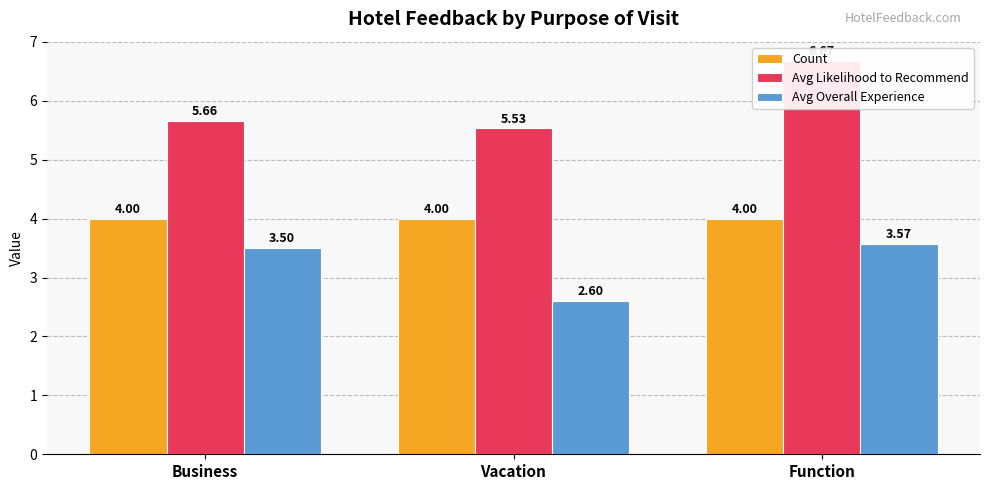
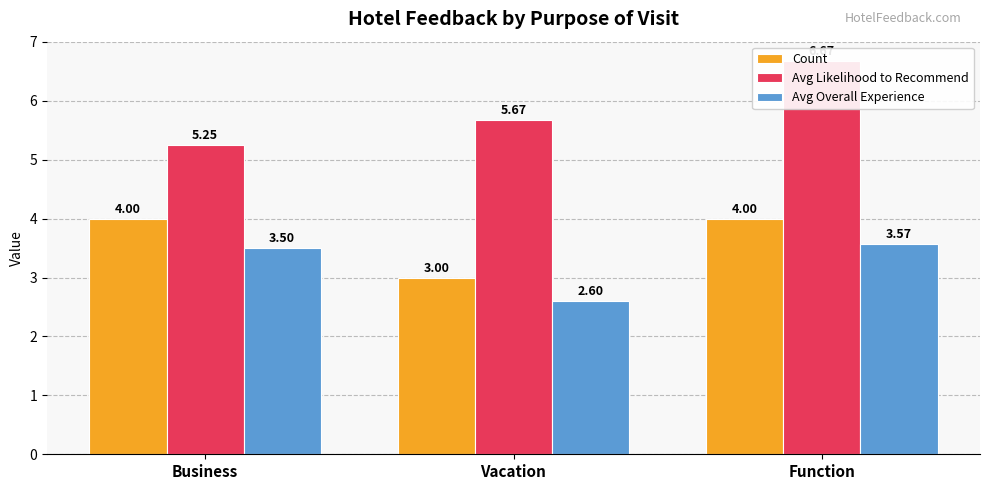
Avg Likelihood to Recommend, Business: 5.66 -> 5.25
Count, Vacation: 4.00 -> 3.00
Avg Likelihood to Recommend, Vacation: 5.53 -> 5.67
